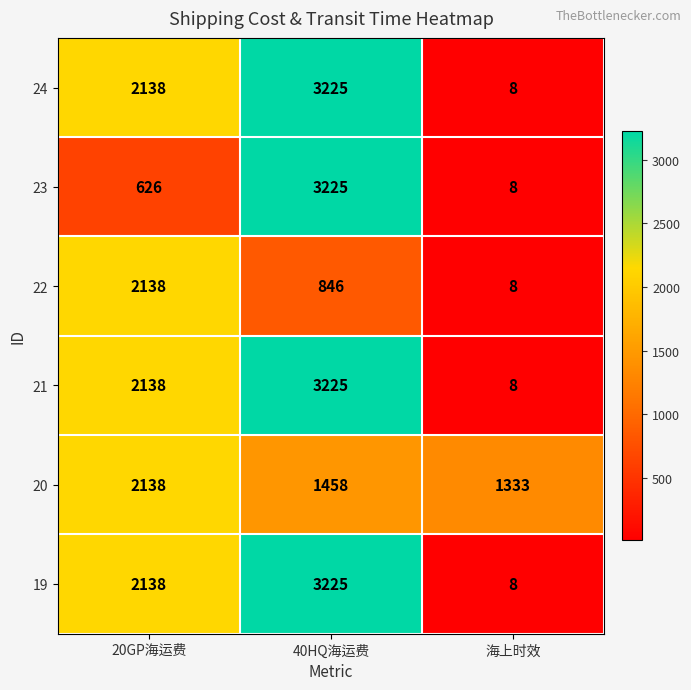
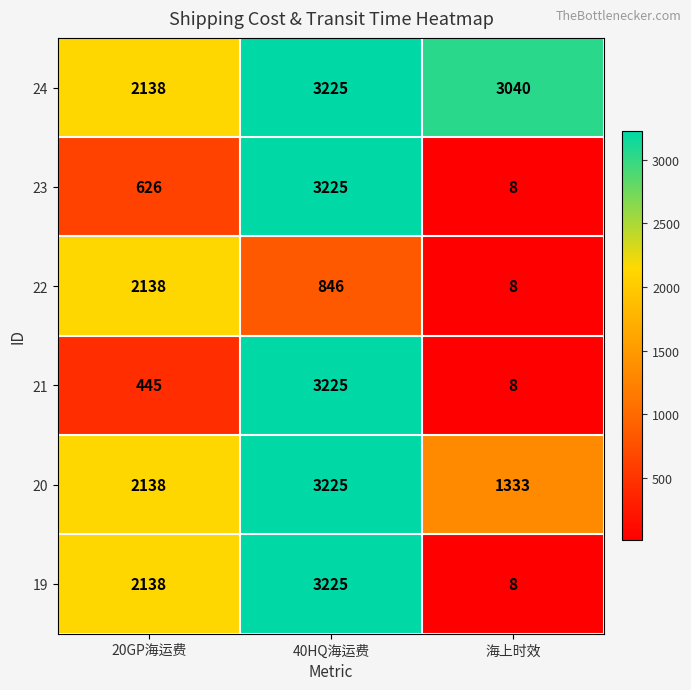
24, 海上时效: 8 -> 3040
21, 20GP海运费: 2138 -> 445
20, 40HQ海运费: 1458 -> 3225
